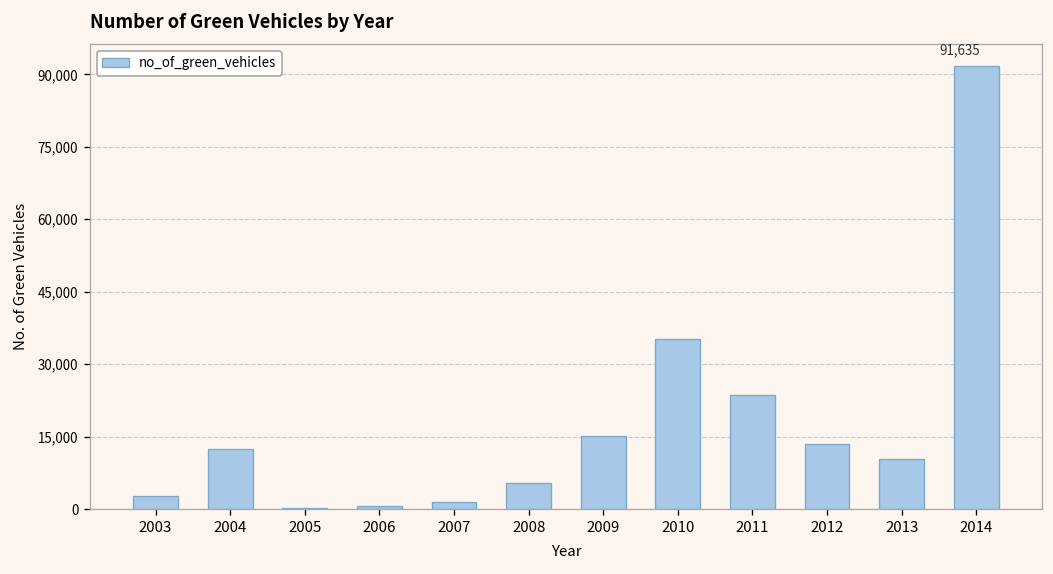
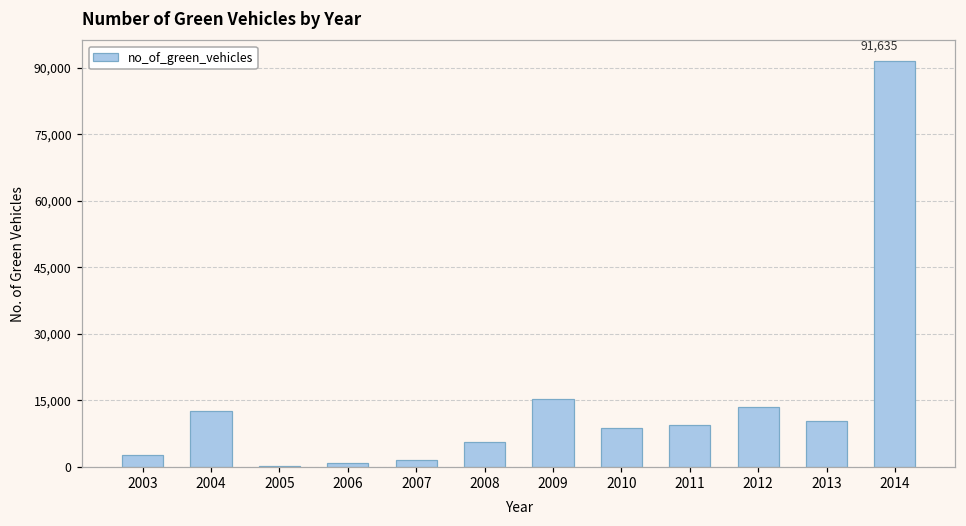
2010: 35,000 -> 9,000
2011: 24,000 -> 9,000
